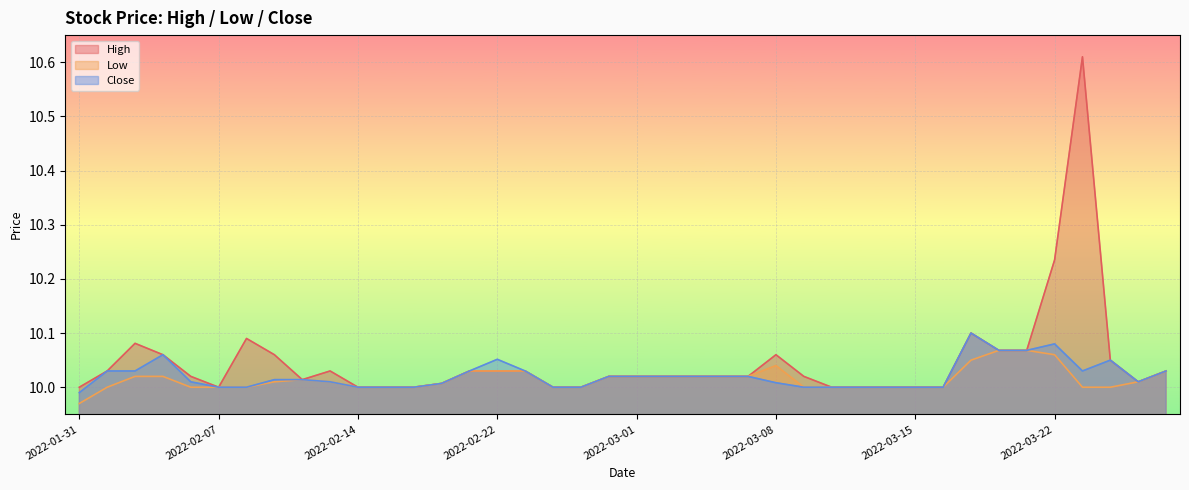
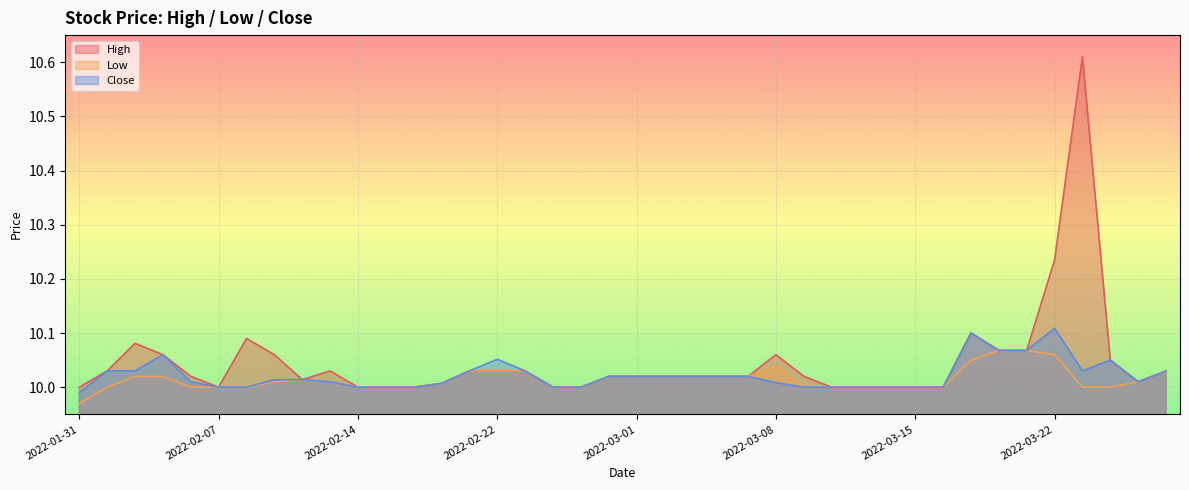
Close, 2022-03-22: 10.08 -> 10.11
